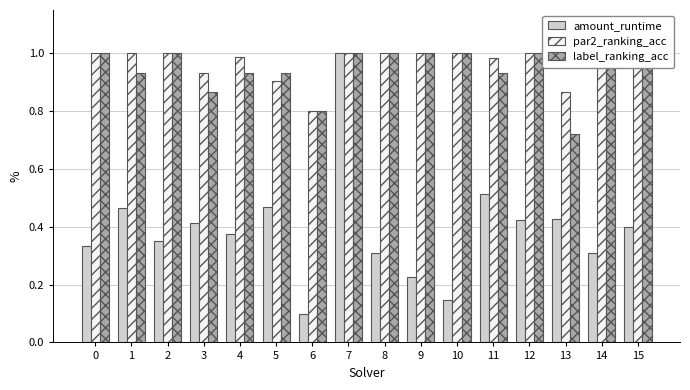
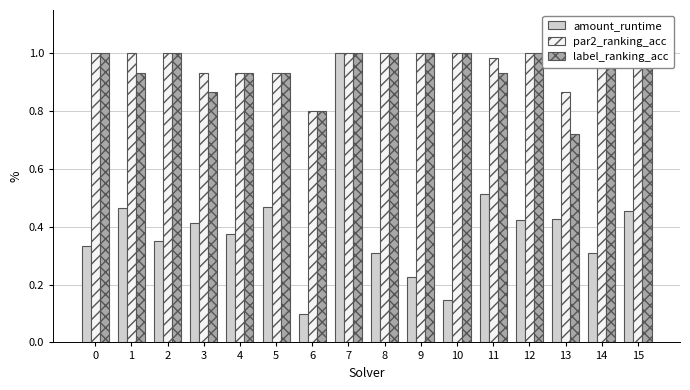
par2_ranking_acc, 4: 0.99 -> 0.93
par2_ranking_acc, 5: 0.91 -> 0.93
amount_runtime, 15: 0.40 -> 0.45
